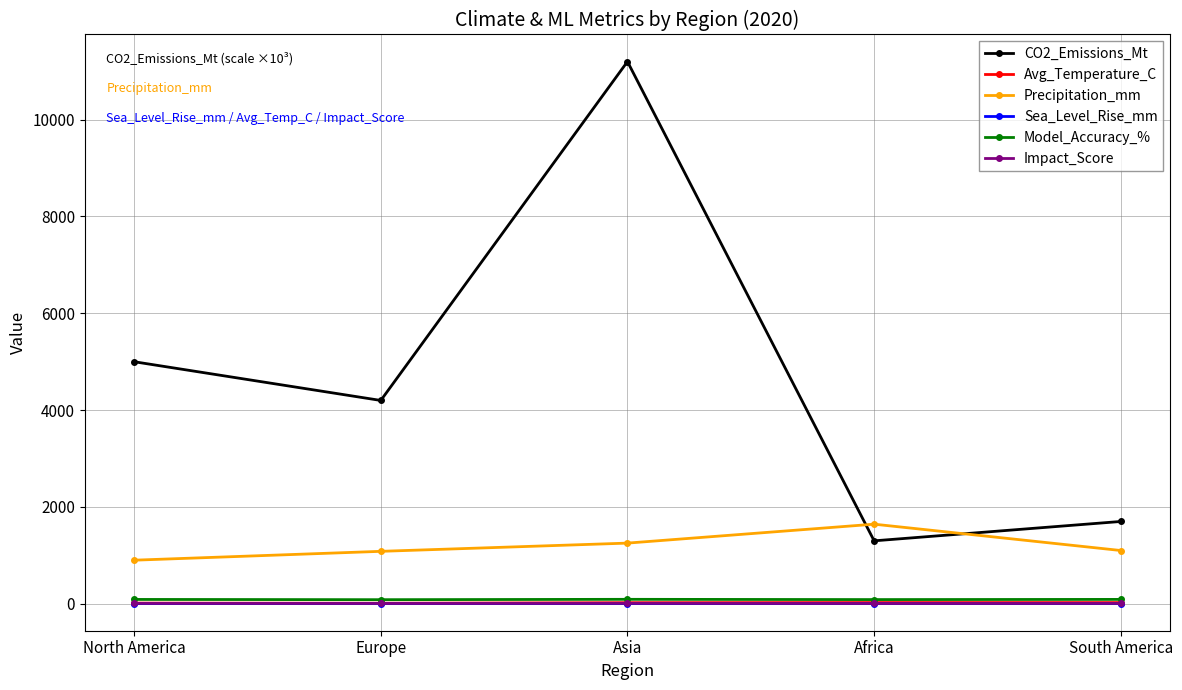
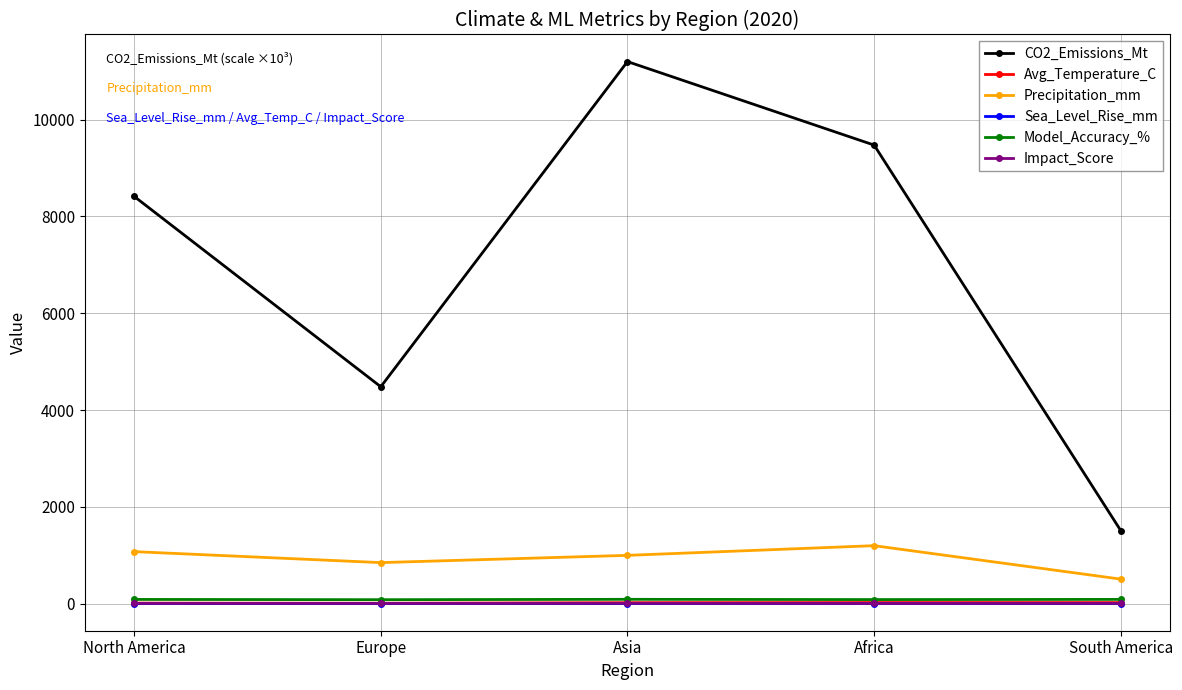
CO2_Emissions_Mt, North America: 5000 -> 8400
Precipitation_mm, North America: 900 -> 1100
CO2_Emissions_Mt, Europe: 4200 -> 4500
Precipitation_mm, Europe: 1100 -> 900
Precipitation_mm, Asia: 1300 -> 1000
CO2_Emissions_Mt, Africa: 1300 -> 9500
Precipitation_mm, Africa: 1600 -> 1200
CO2_Emissions_Mt, South America: 1700 -> 1500
Precipitation_mm, South America: 1100 -> 500
